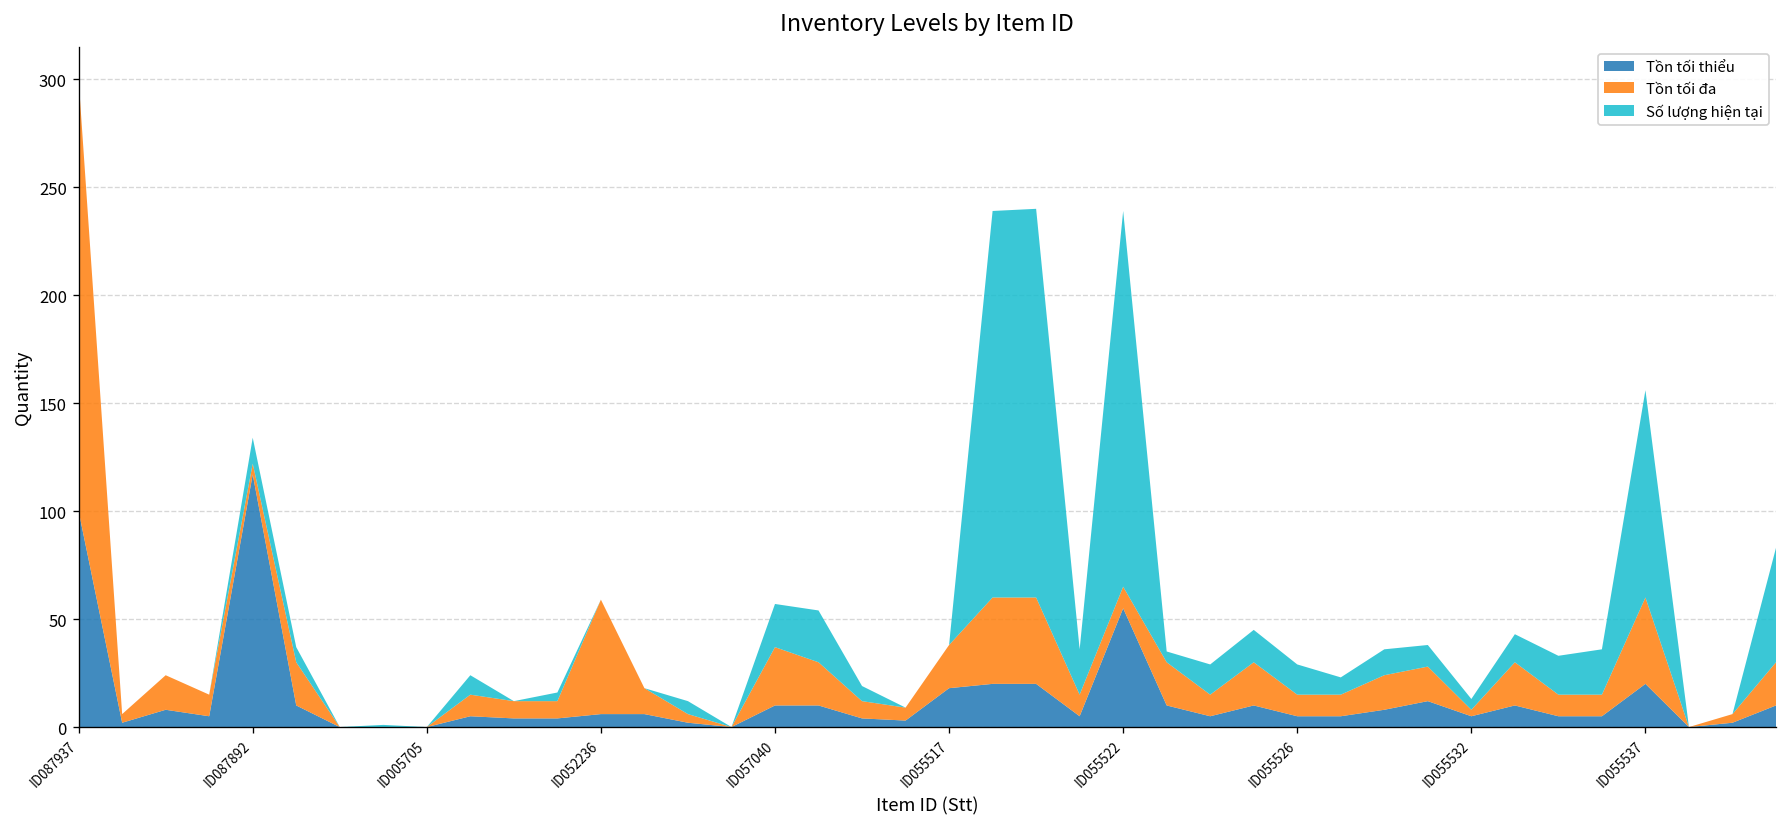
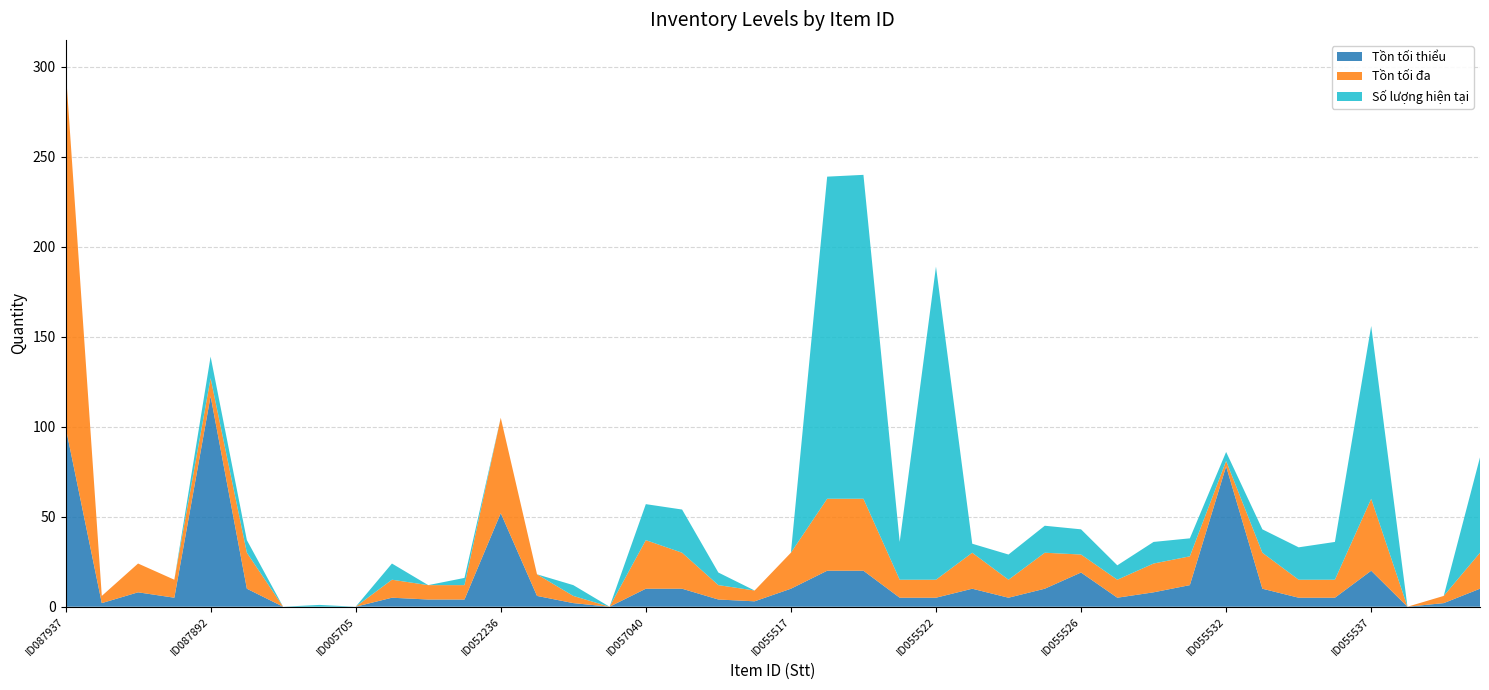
Tồn tối đa, ID087892: 5 -> 10
Tồn tối thiểu, ID052236: 6 -> 52
Tồn tối thiểu, ID055517: 18 -> 10
Tồn tối thiểu, ID055522: 55 -> 5
Tồn tối thiểu, ID055526: 5 -> 19
Tồn tối thiểu, ID055532: 5 -> 78
